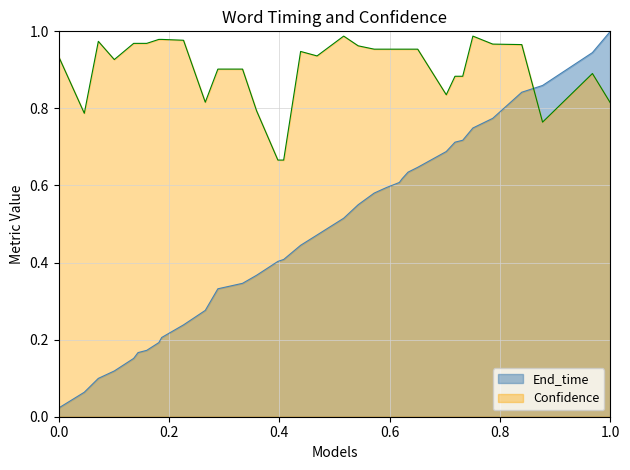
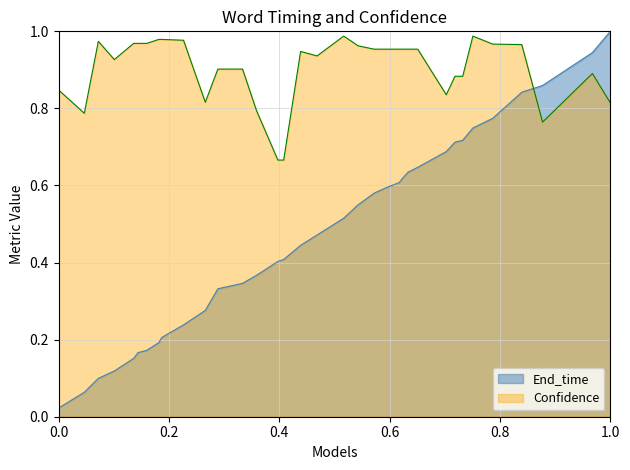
Confidence, 0.0: 0.93 -> 0.85
